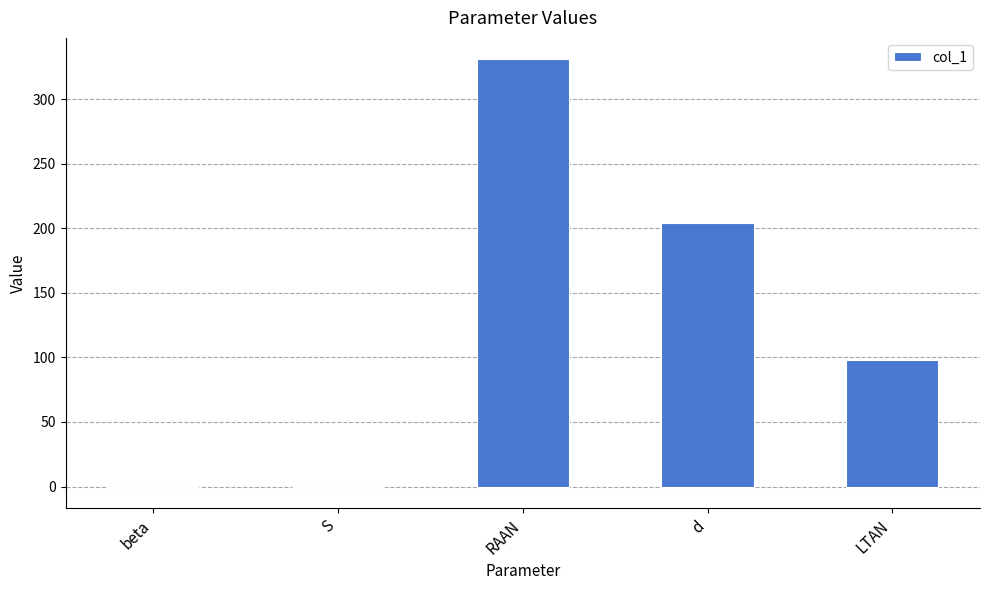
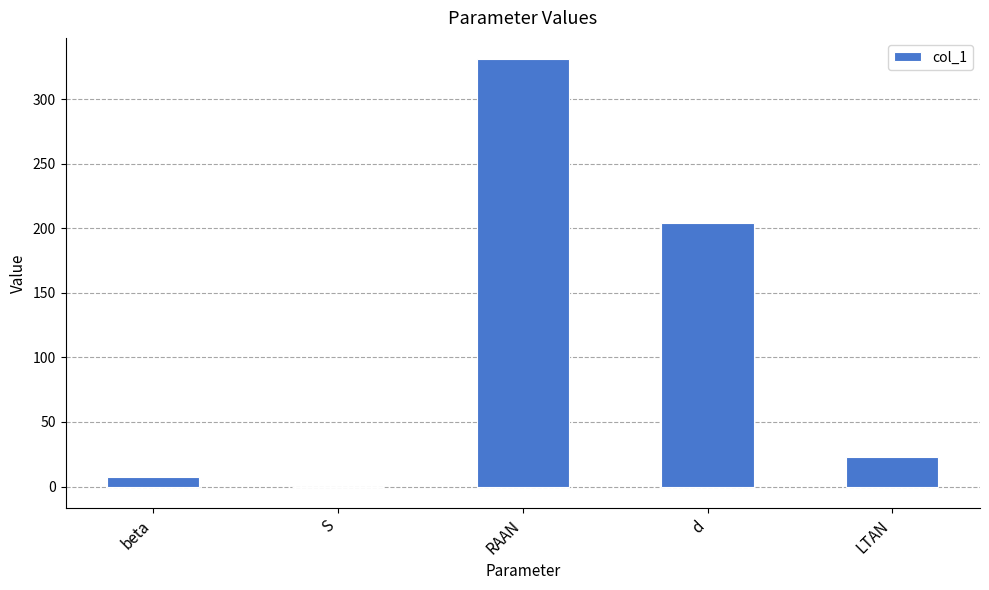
beta: 0 -> 7
LTAN: 98 -> 23
